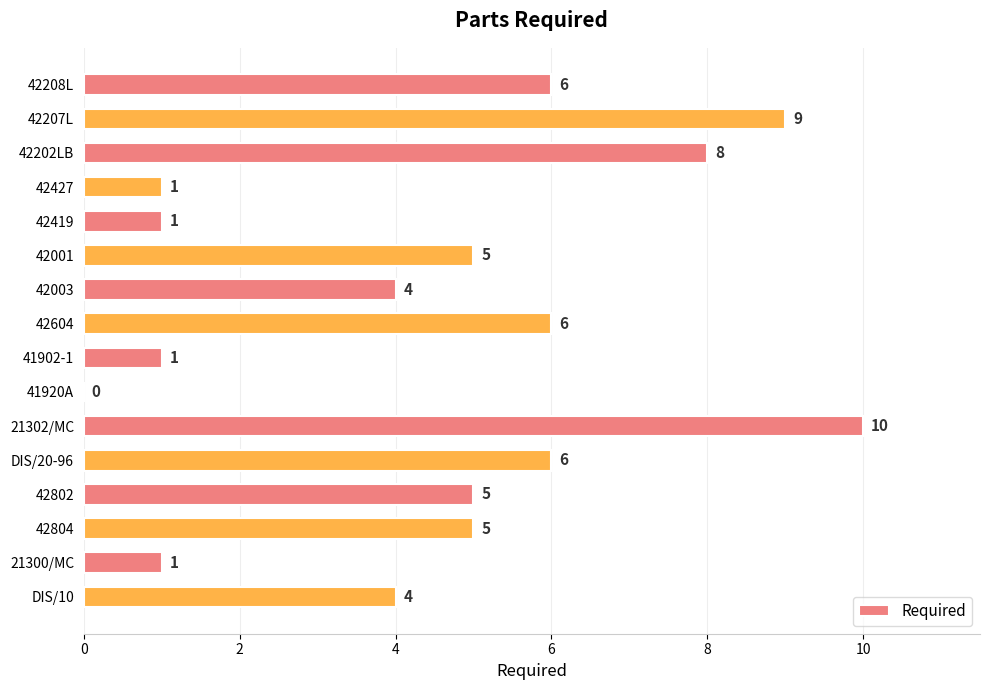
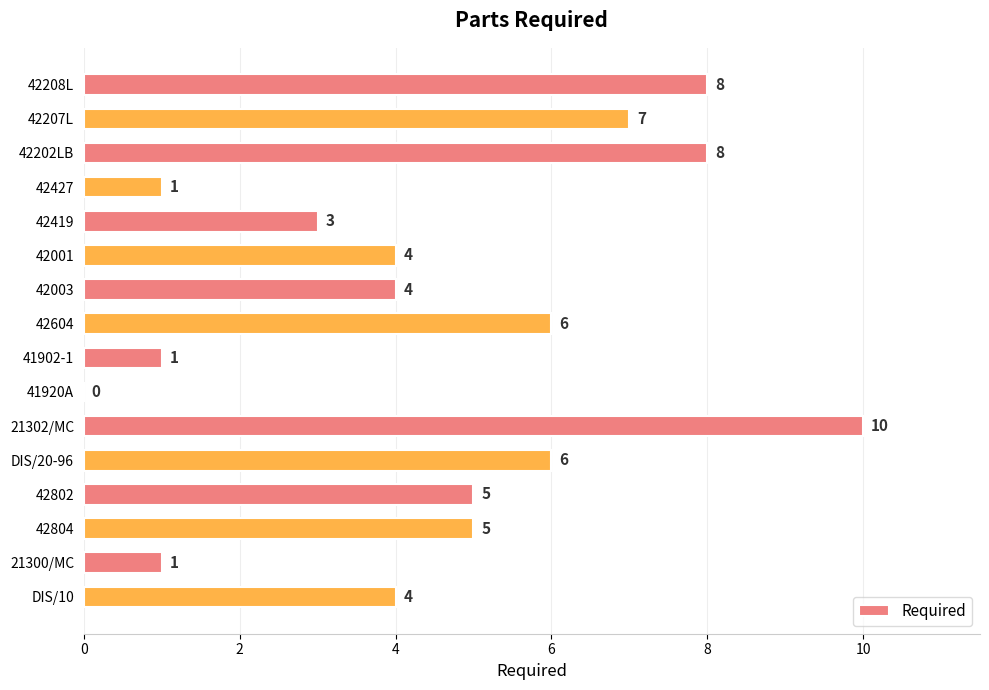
42208L: 6 -> 8
42207L: 9 -> 7
42419: 1 -> 3
42001: 5 -> 4
